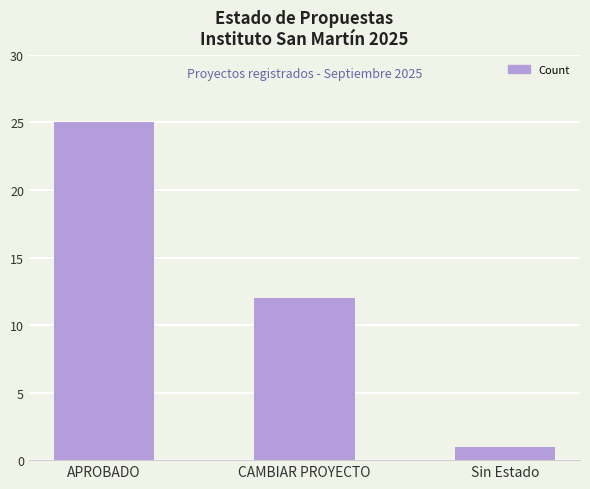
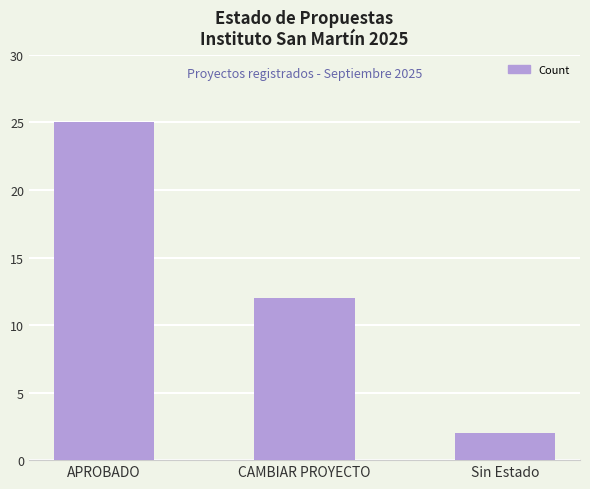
Sin Estado: 1 -> 2
